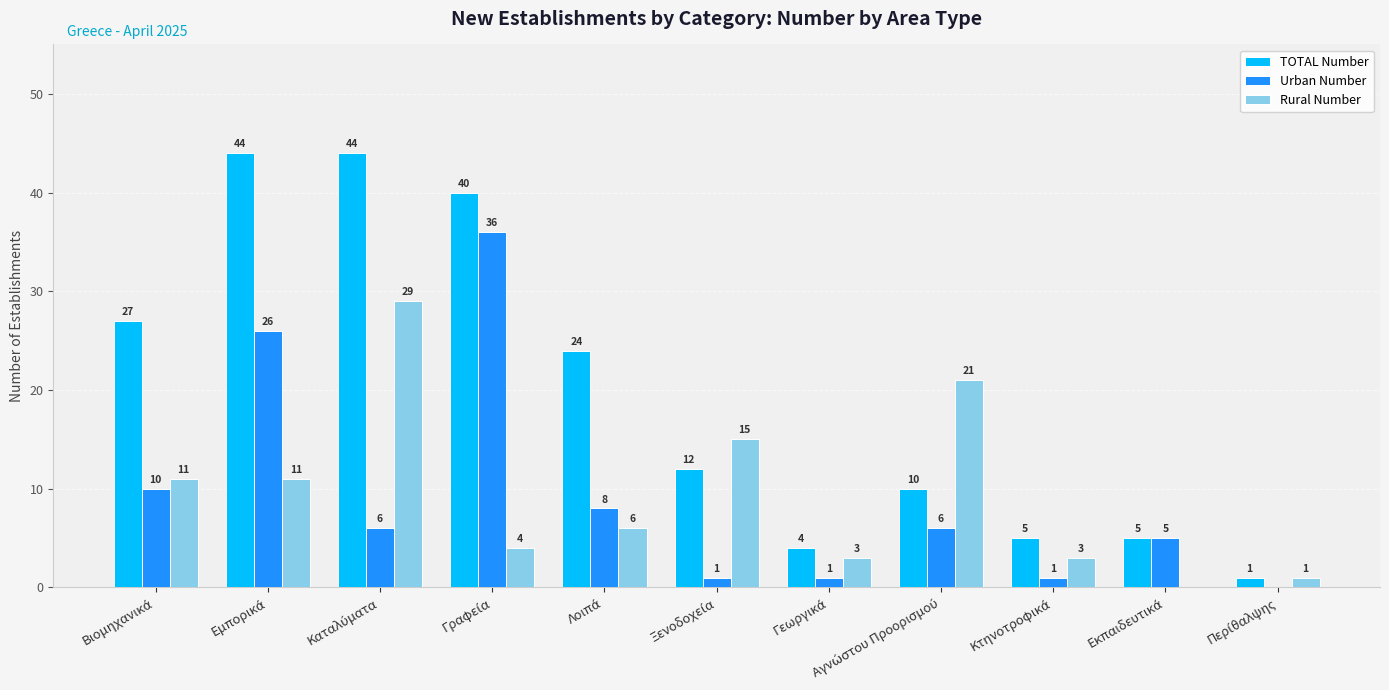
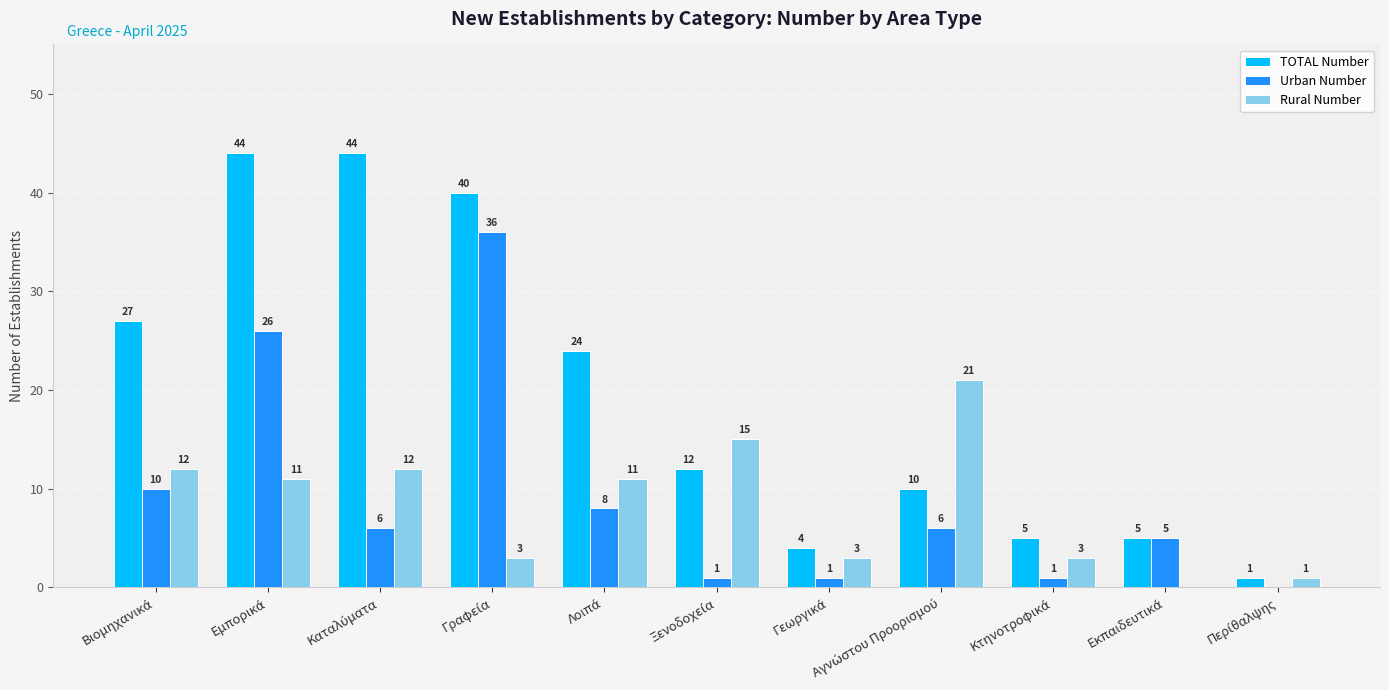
Rural Number, Βιομηχανικά: 11 -> 12
Rural Number, Καταλύματα: 29 -> 12
Rural Number, Γραφεία: 4 -> 3
Rural Number, Λοιπά: 6 -> 11
